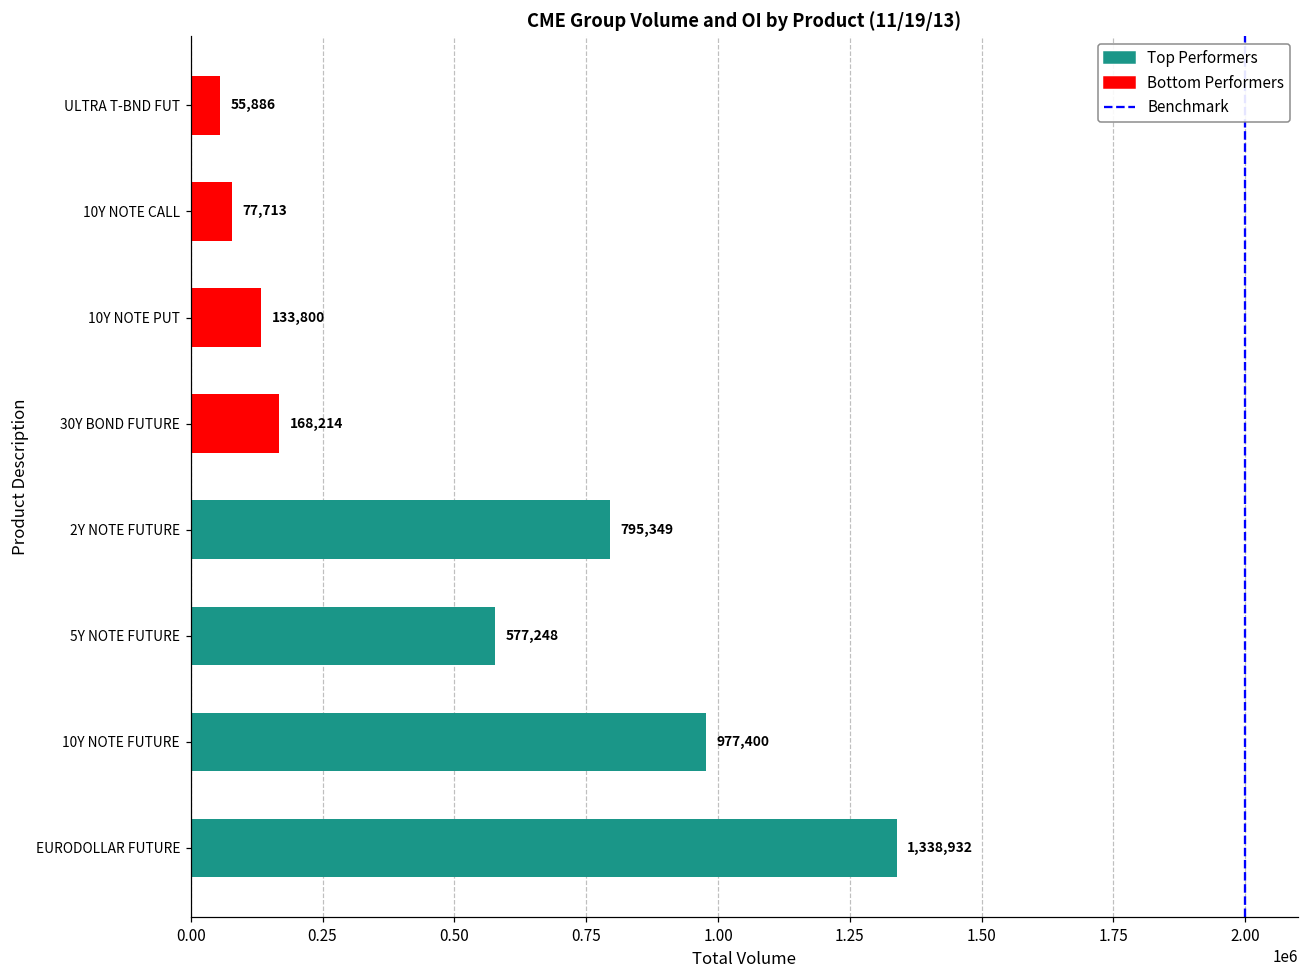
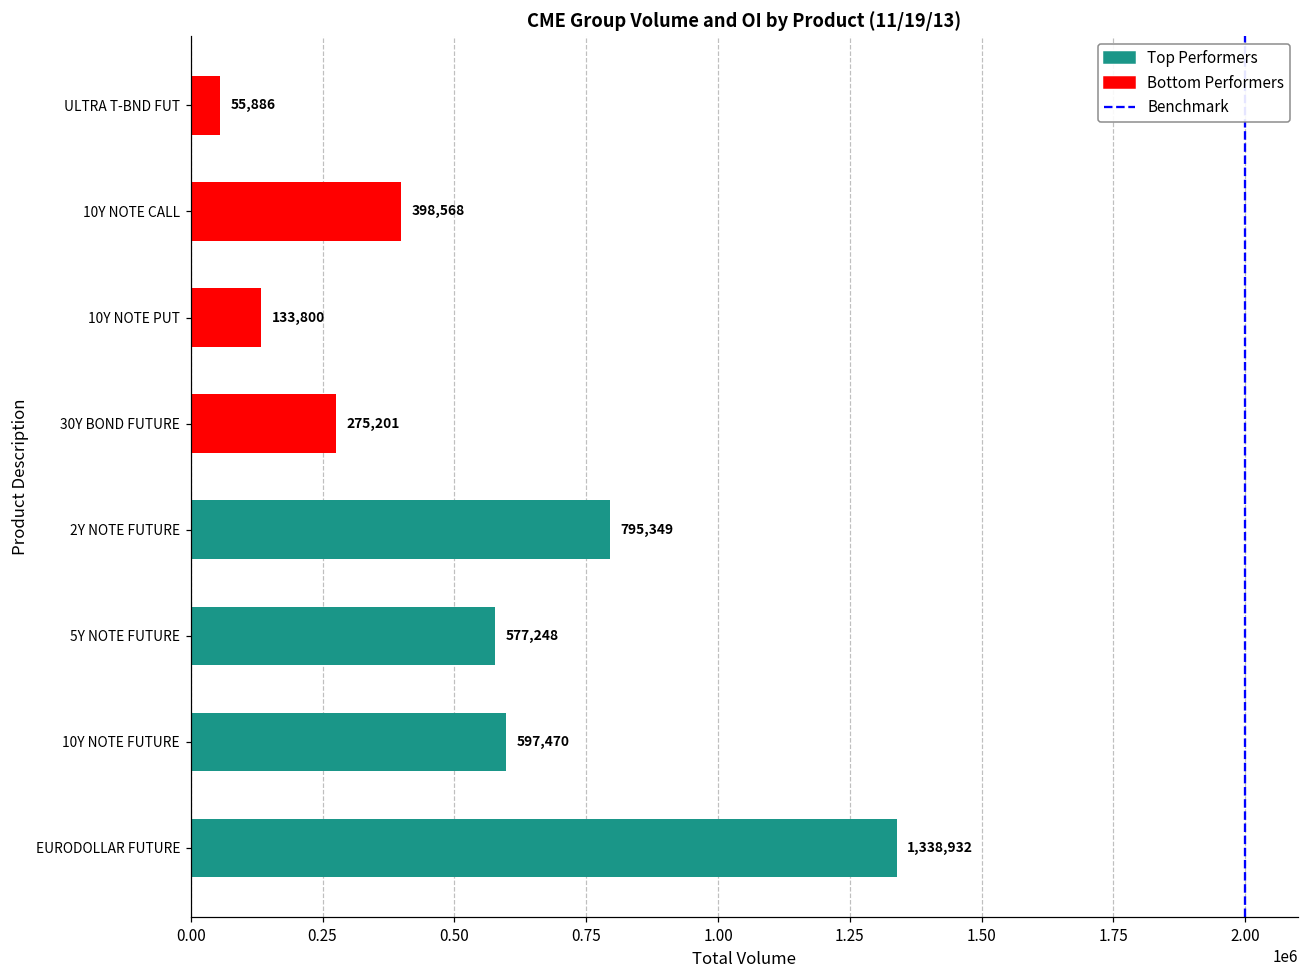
10Y NOTE CALL: 77,713 -> 398,568
30Y BOND FUTURE: 168,214 -> 275,201
10Y NOTE FUTURE: 977,400 -> 597,470
